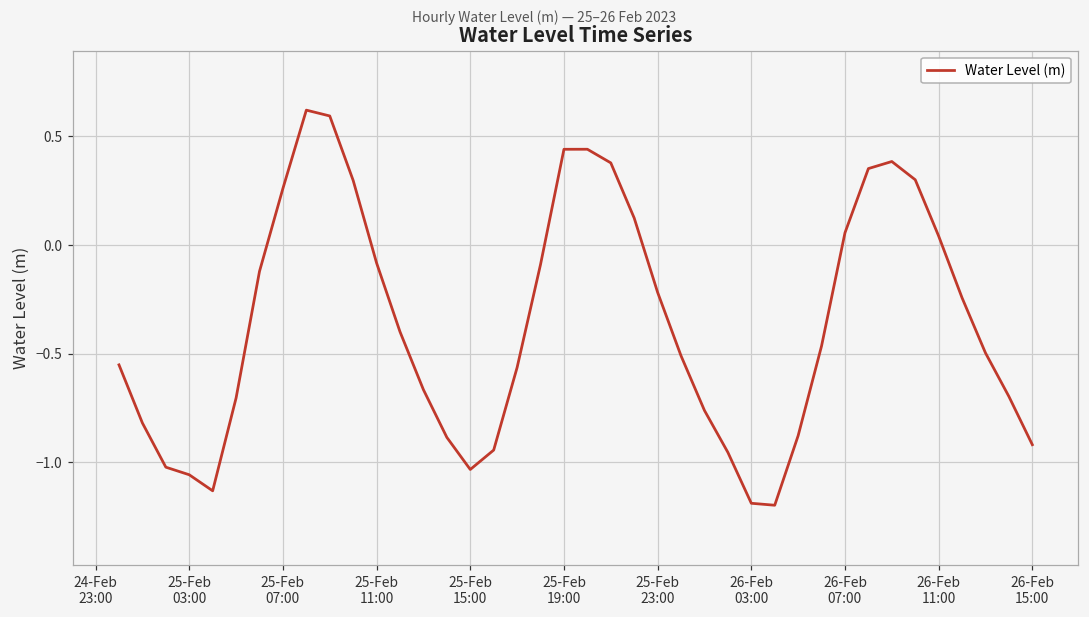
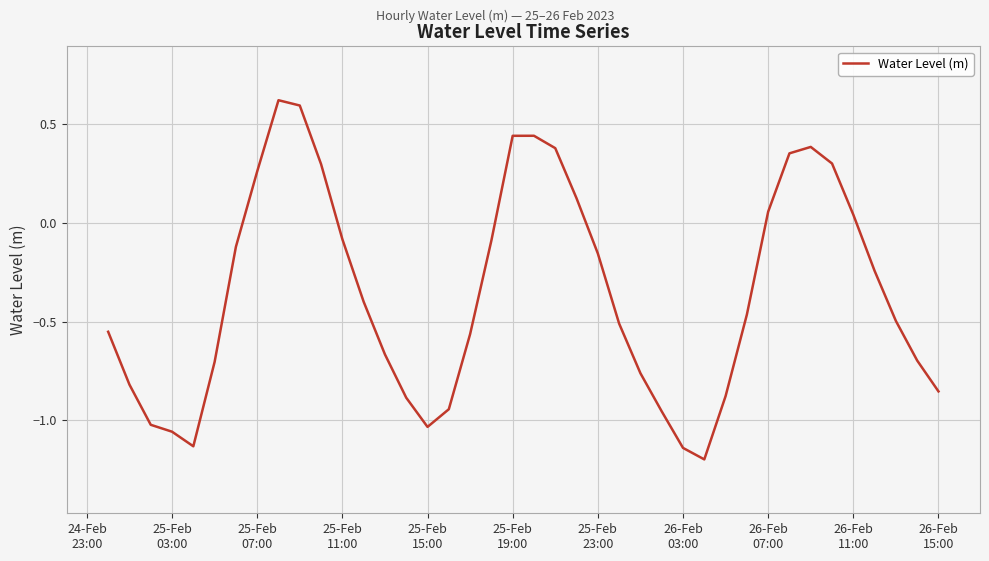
25-Feb 23:00: -0.22 -> -0.16
26-Feb 03:00: -1.19 -> -1.14
26-Feb 15:00: -0.92 -> -0.85
